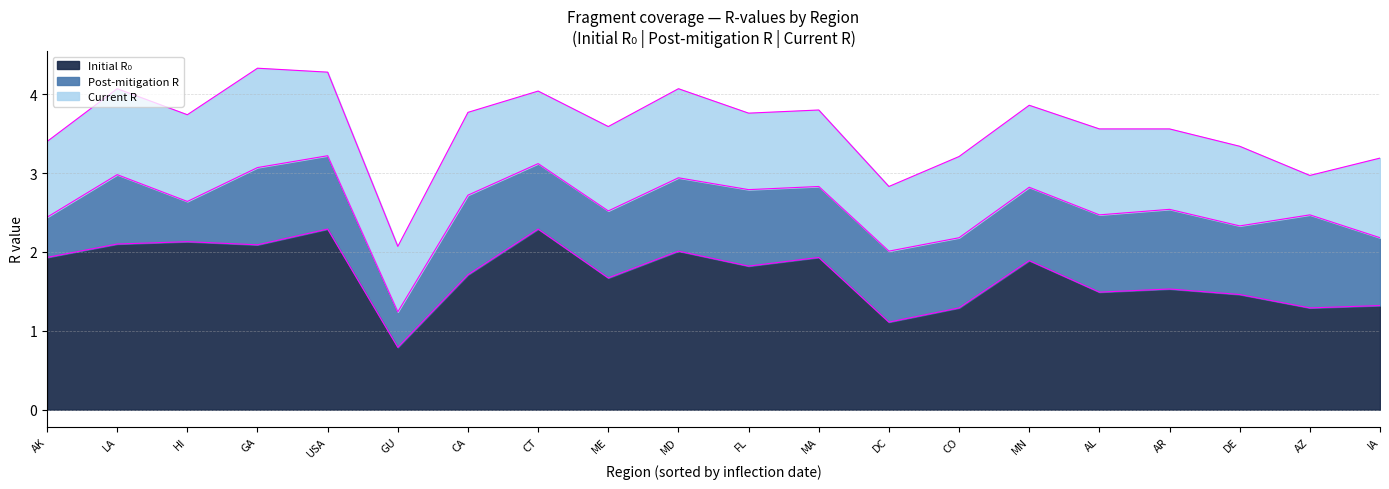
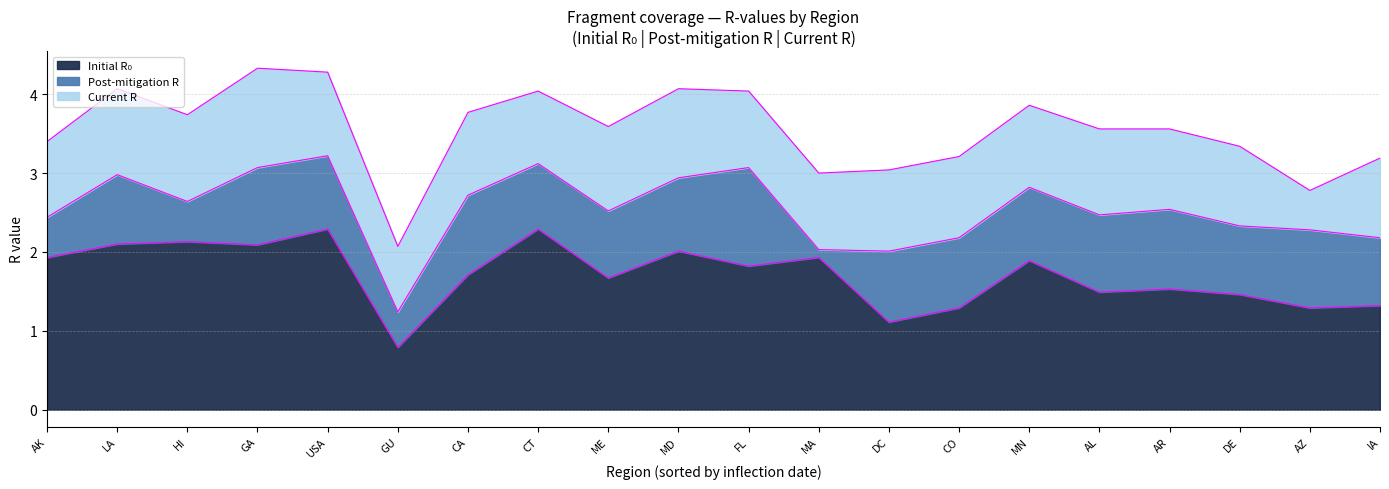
Post-mitigation R, FL: 1.0 -> 1.3
Post-mitigation R, MA: 0.9 -> 0.1
Current R, DC: 0.8 -> 1.0
Post-mitigation R, AZ: 1.2 -> 1.0
